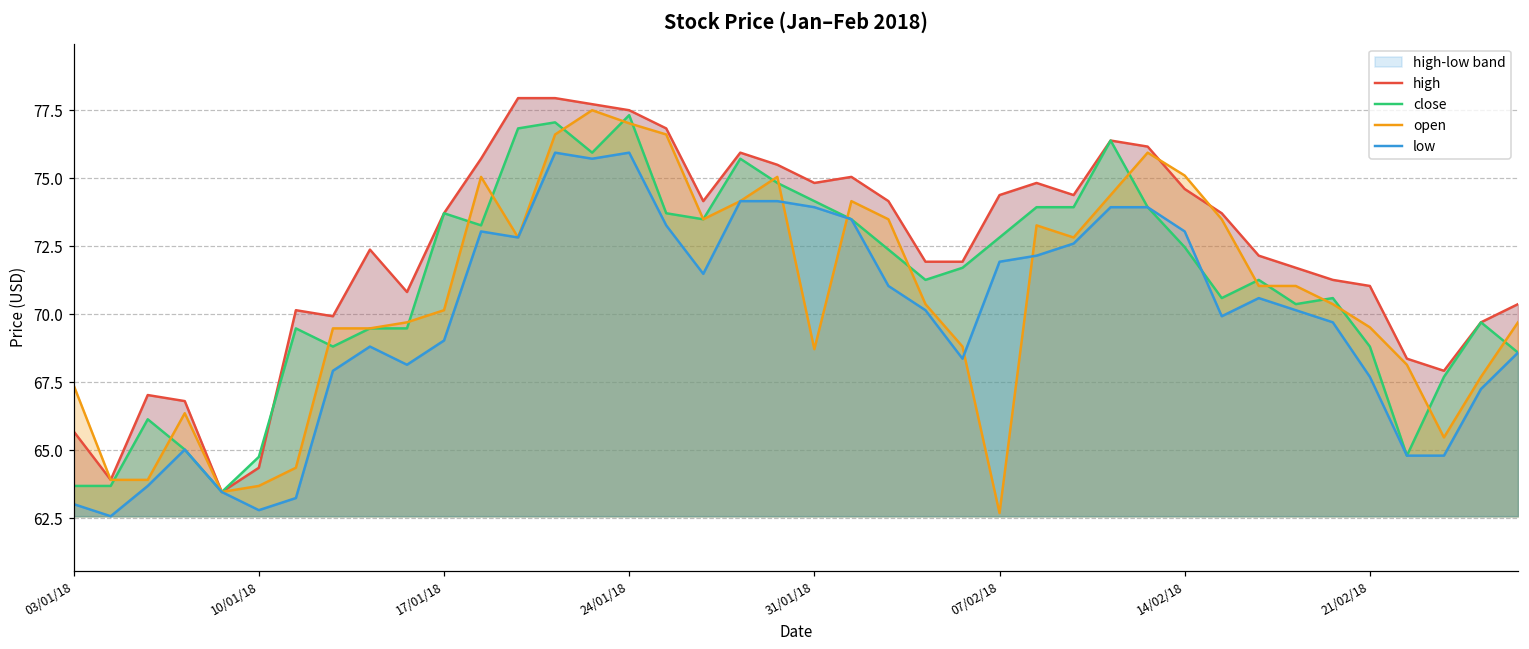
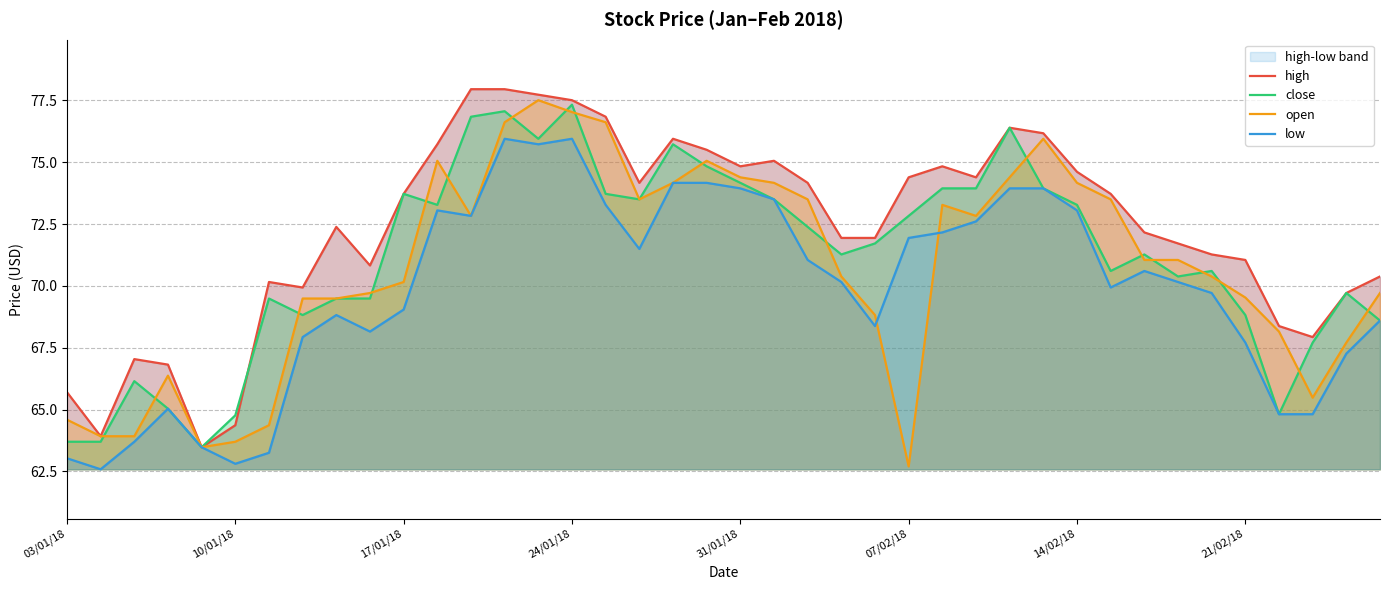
open, 03/01/18: 67.4 -> 64.6
open, 31/01/18: 68.7 -> 74.4
close, 14/02/18: 72.5 -> 73.3
open, 14/02/18: 75.1 -> 74.2
